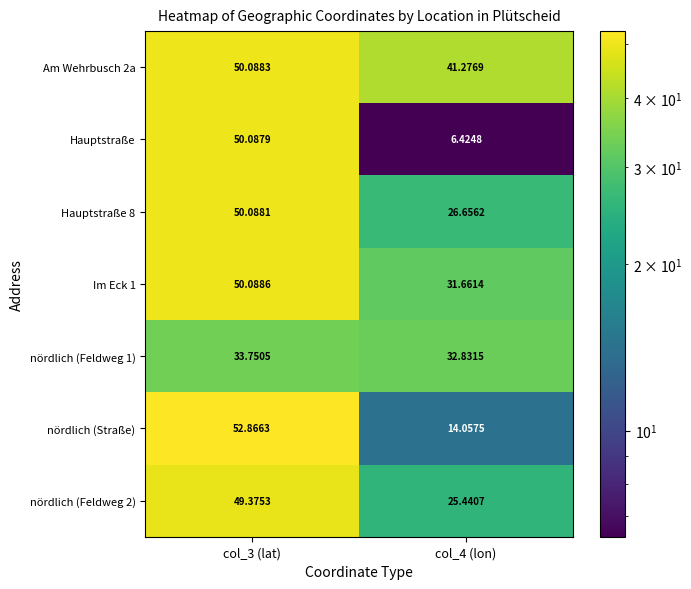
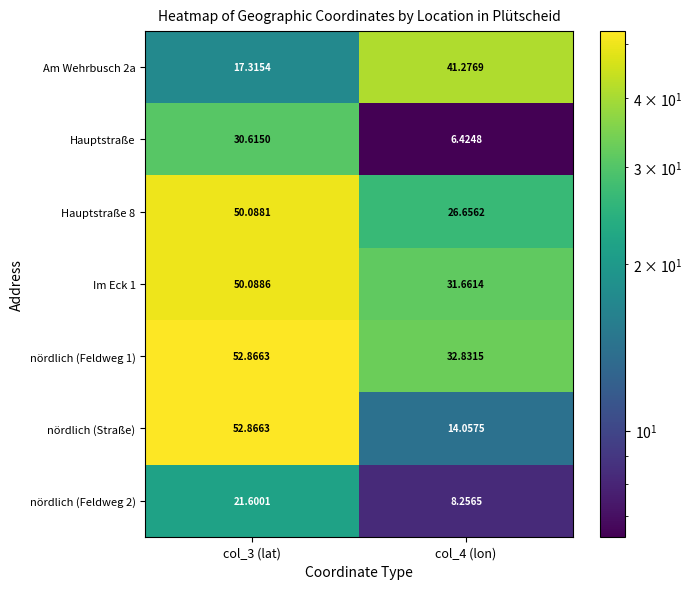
Am Wehrbusch 2a, col_3 (lat): 50.0883 -> 17.3154
Hauptstraße, col_3 (lat): 50.0879 -> 30.6150
nördlich (Feldweg 1), col_3 (lat): 33.7505 -> 52.8663
nördlich (Feldweg 2), col_3 (lat): 49.3753 -> 21.6001
nördlich (Feldweg 2), col_4 (lon): 25.4407 -> 8.2565
